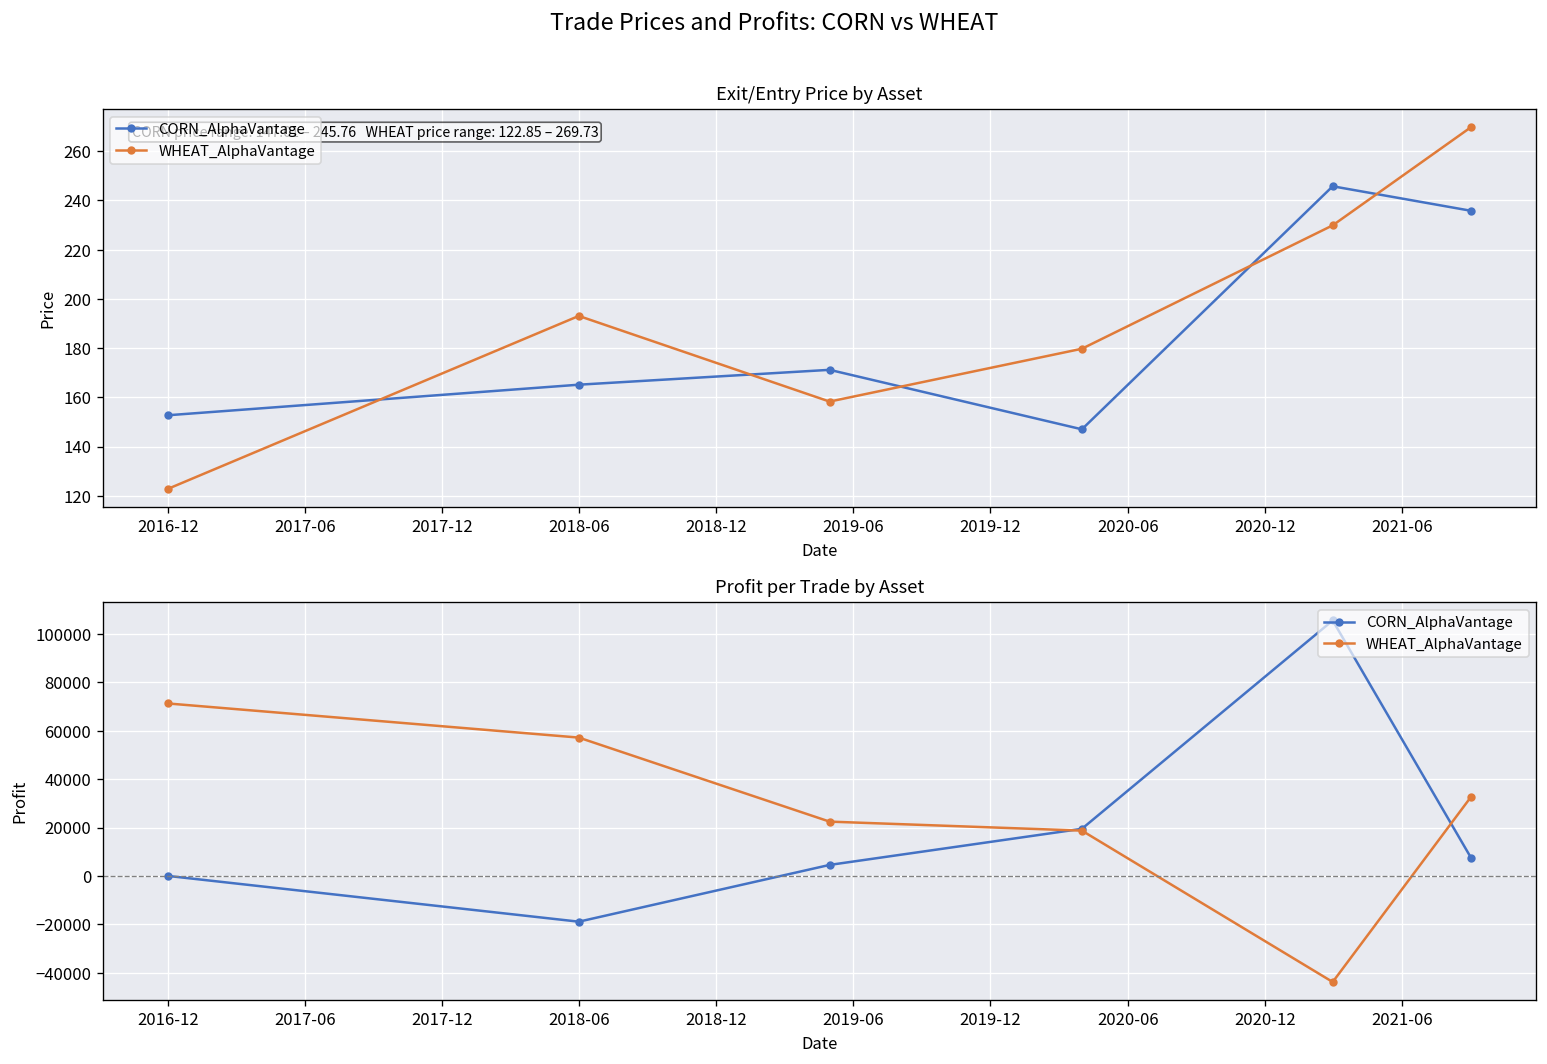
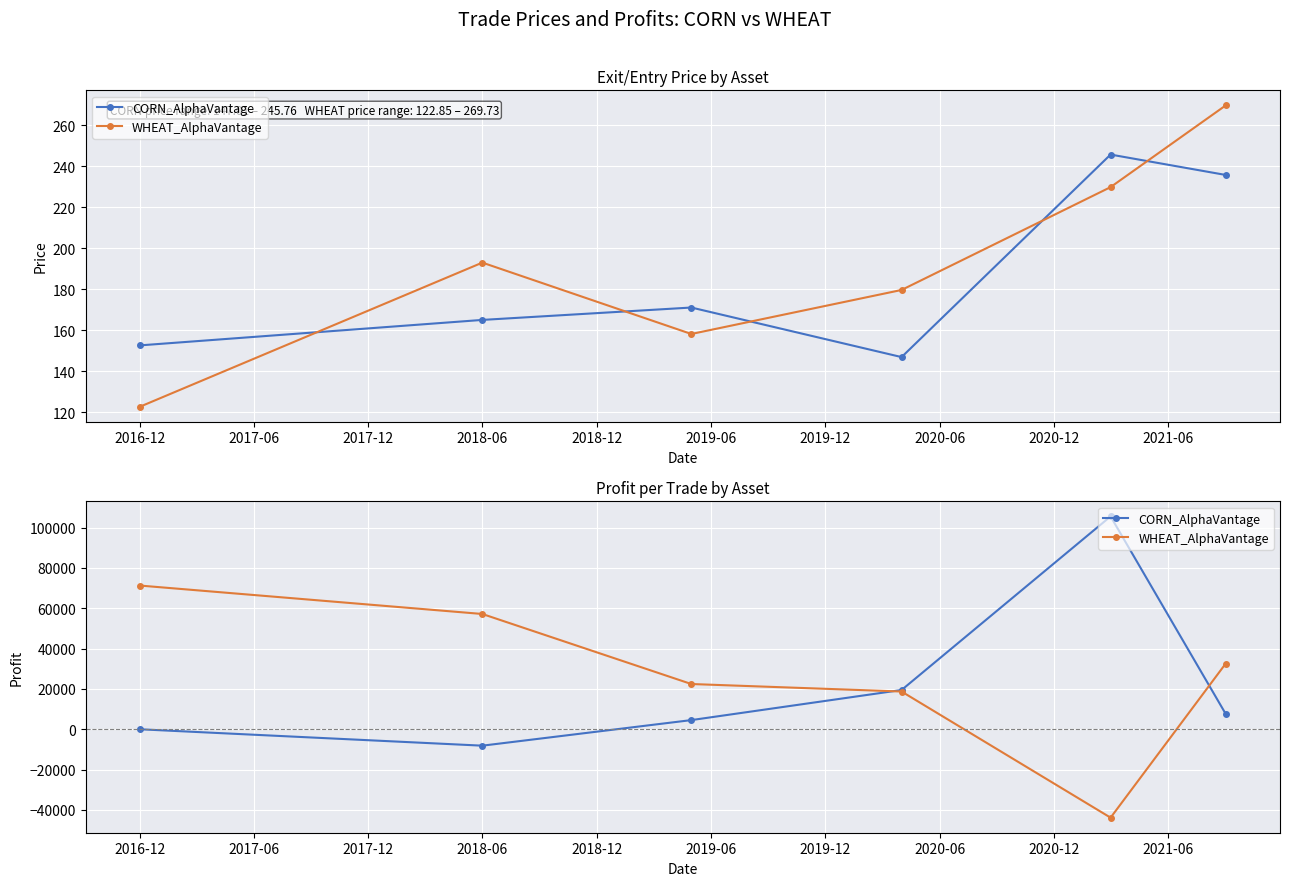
Profit per Trade by Asset, CORN_AlphaVantage, 2018-06: -19000 -> -8000
